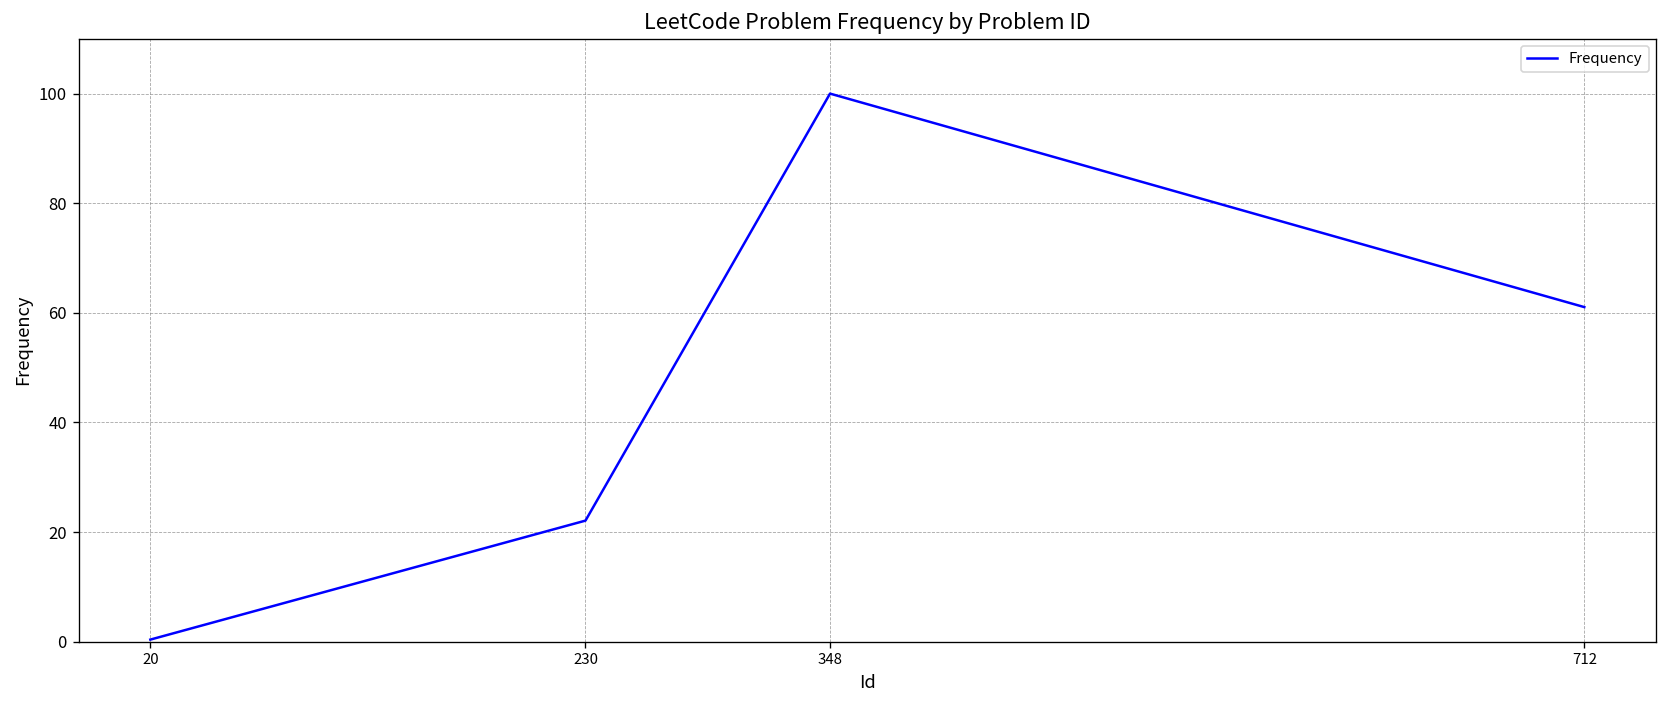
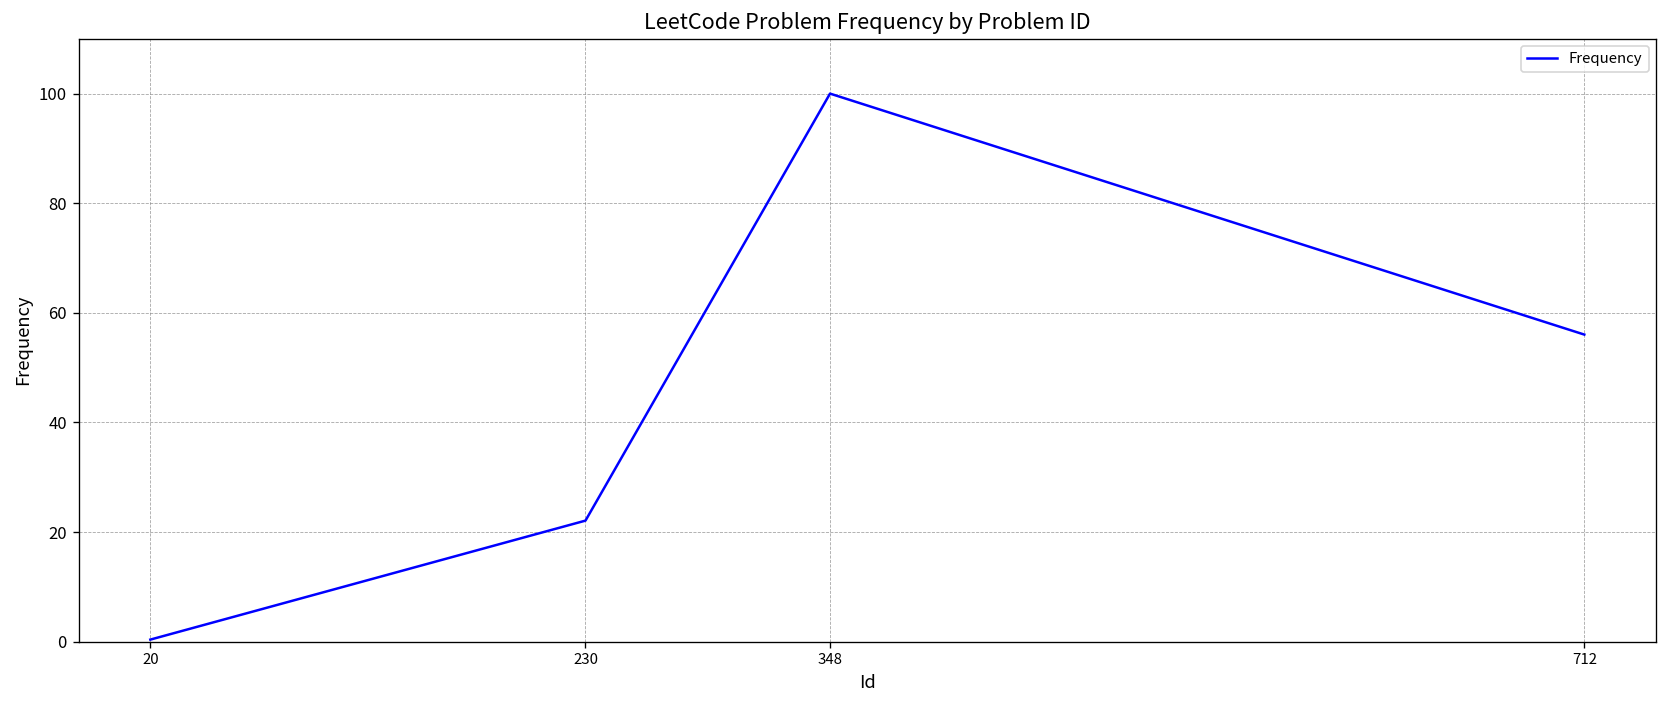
712: 61 -> 56
